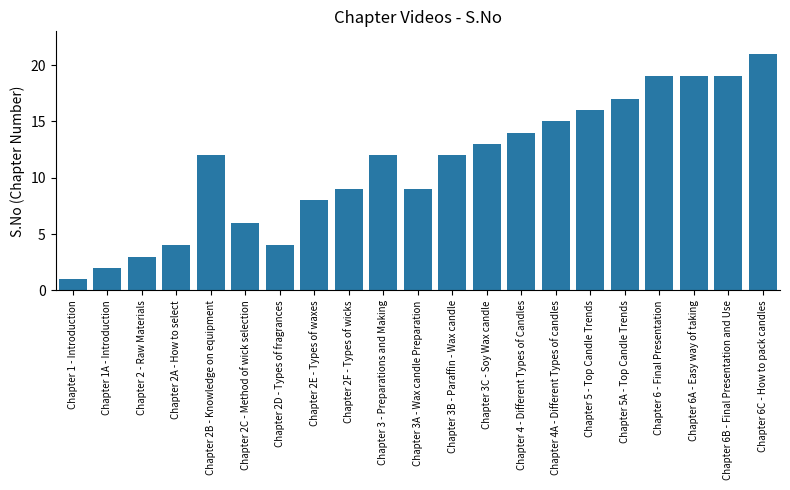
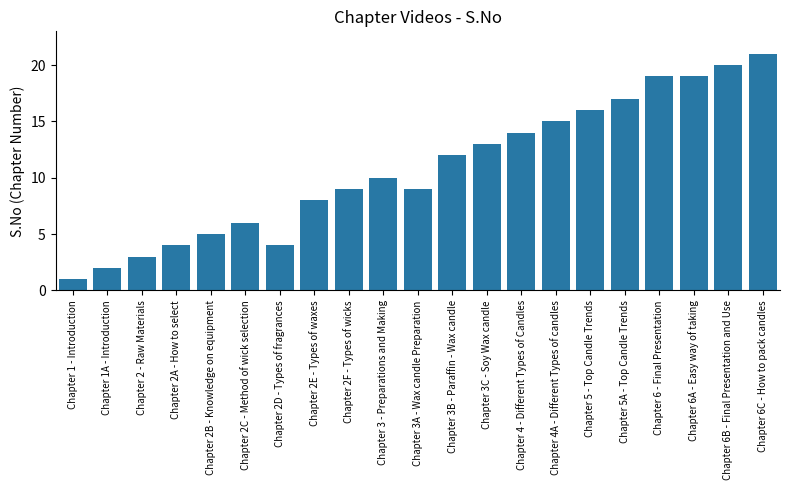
Chapter 2B - Knowledge on equipment: 12 -> 5
Chapter 3 - Preparations and Making: 12 -> 10
Chapter 6B - Final Presentation and Use: 19 -> 20
